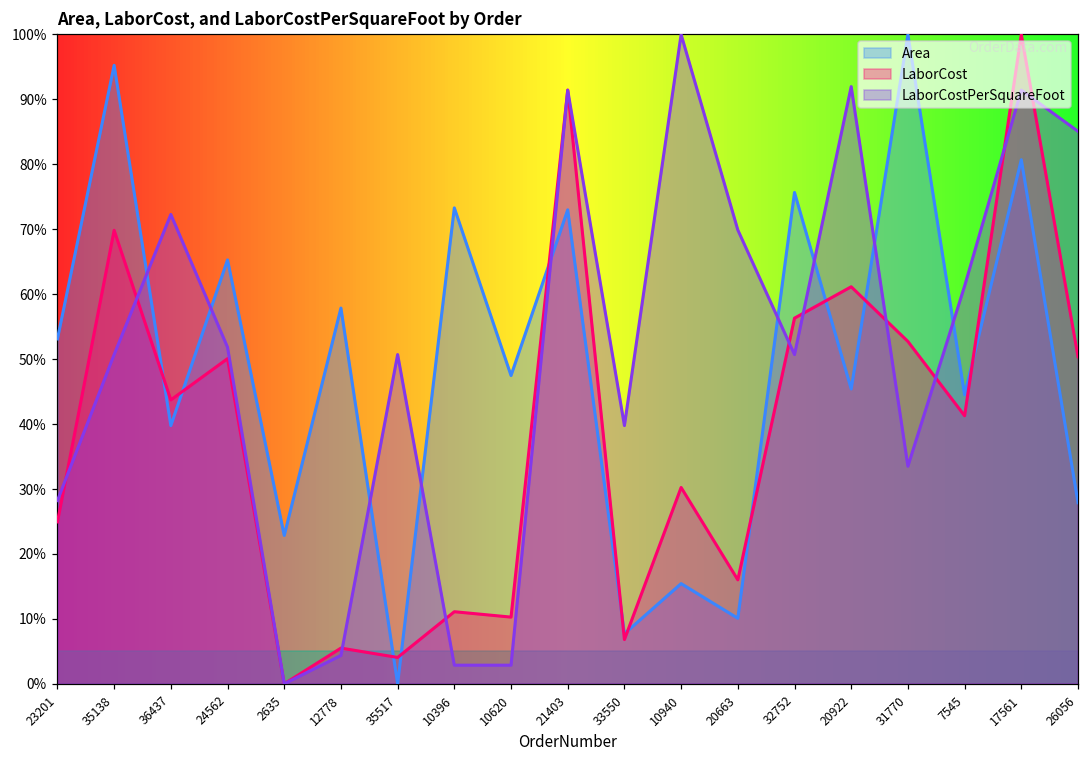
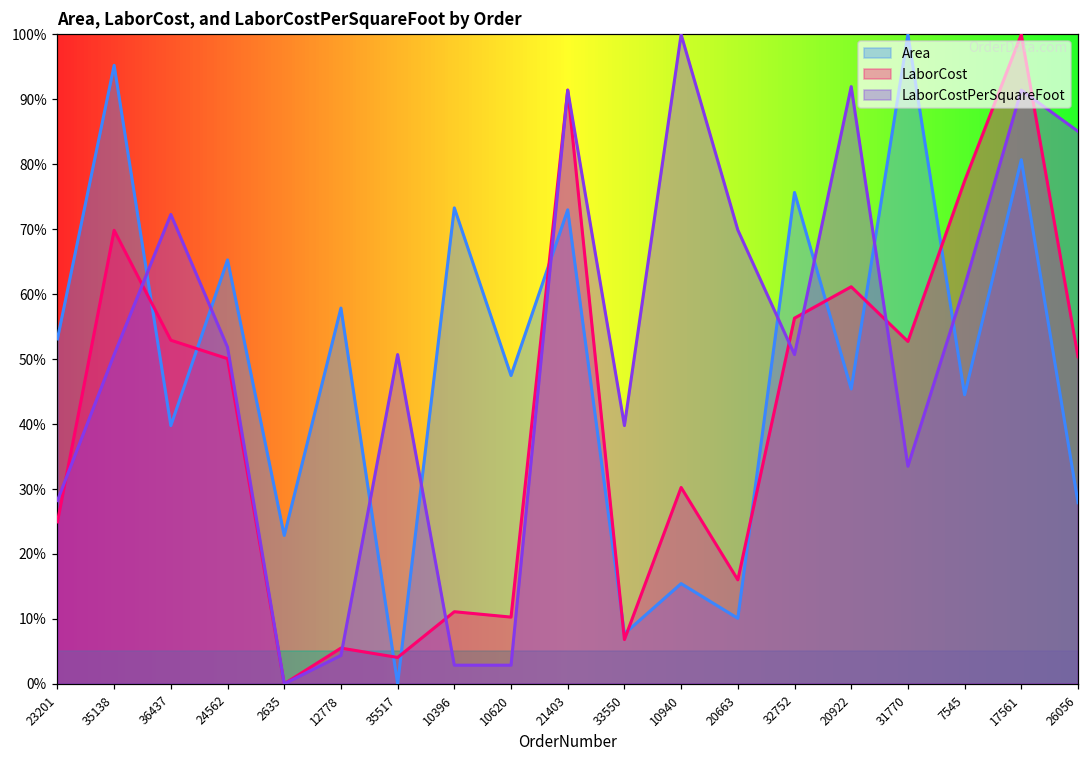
LaborCost, 36437: 44% -> 53%
LaborCost, 7545: 41% -> 77%
